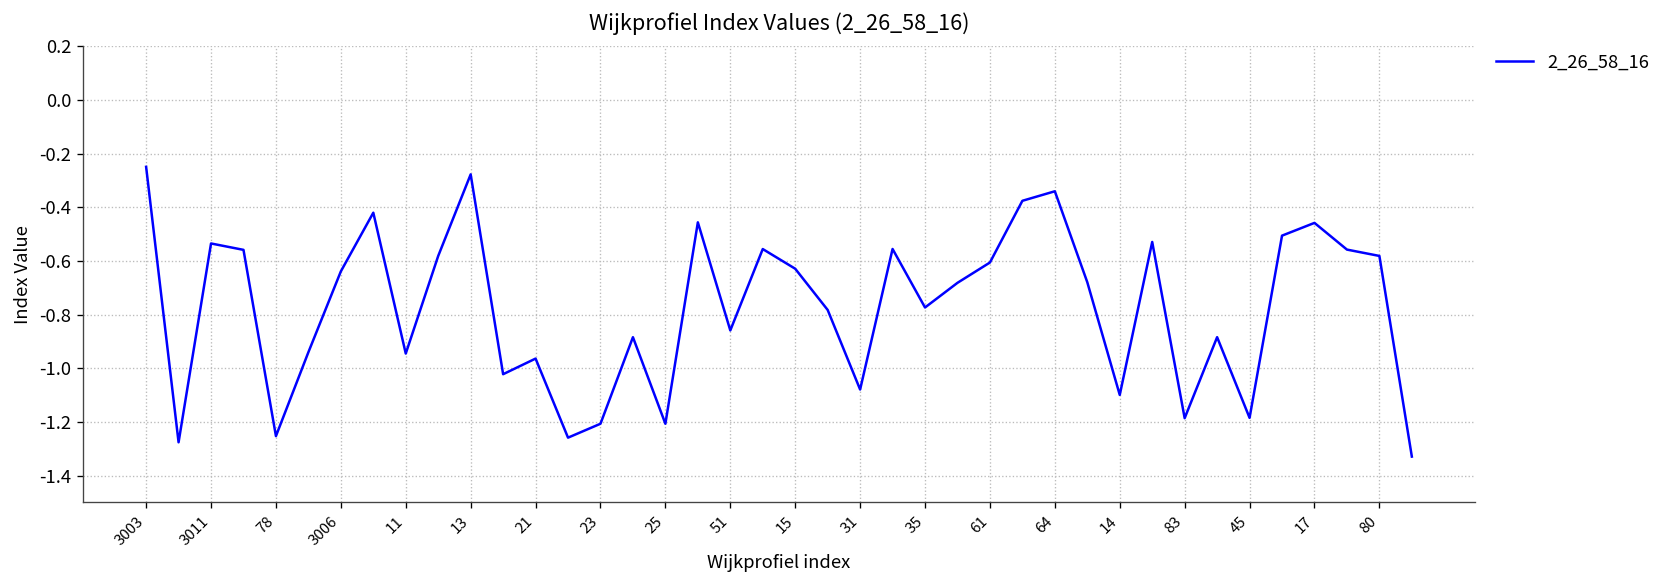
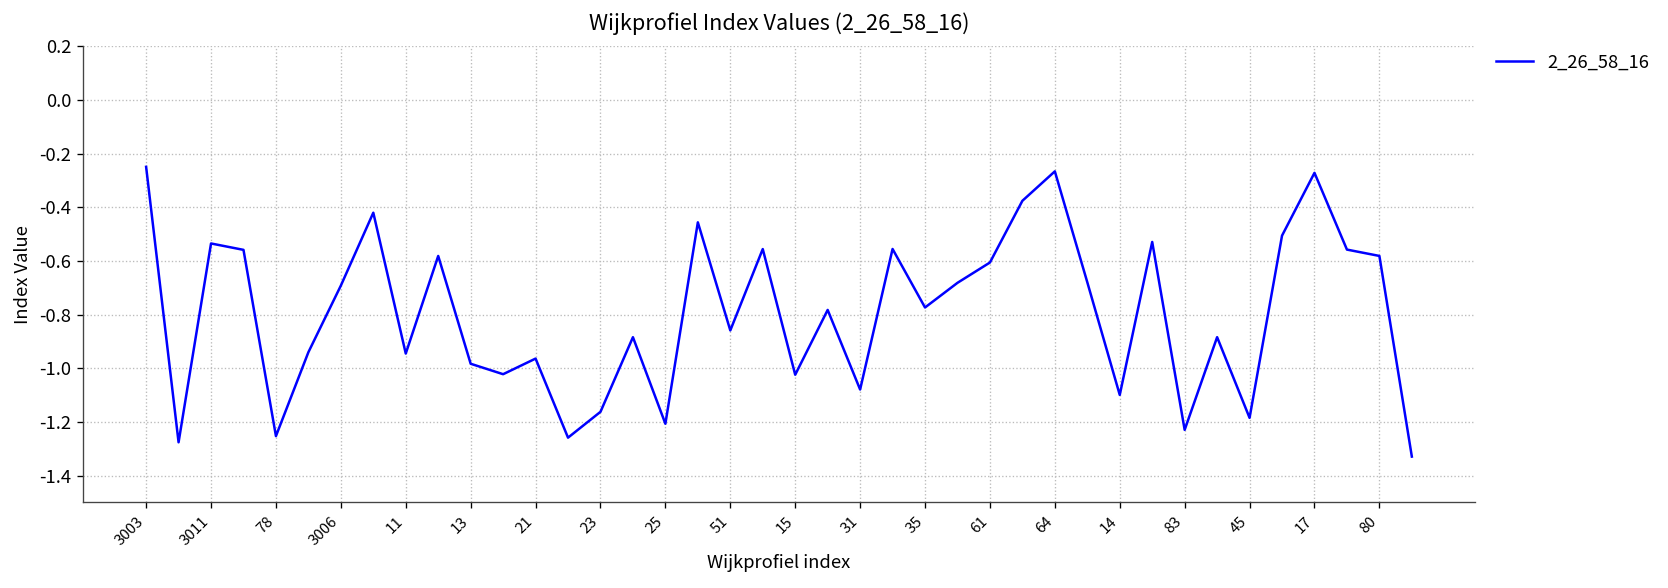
3006: -0.64 -> -0.69
13: -0.28 -> -0.98
23: -1.21 -> -1.16
15: -0.63 -> -1.02
64: -0.34 -> -0.27
83: -1.19 -> -1.23
17: -0.46 -> -0.27
